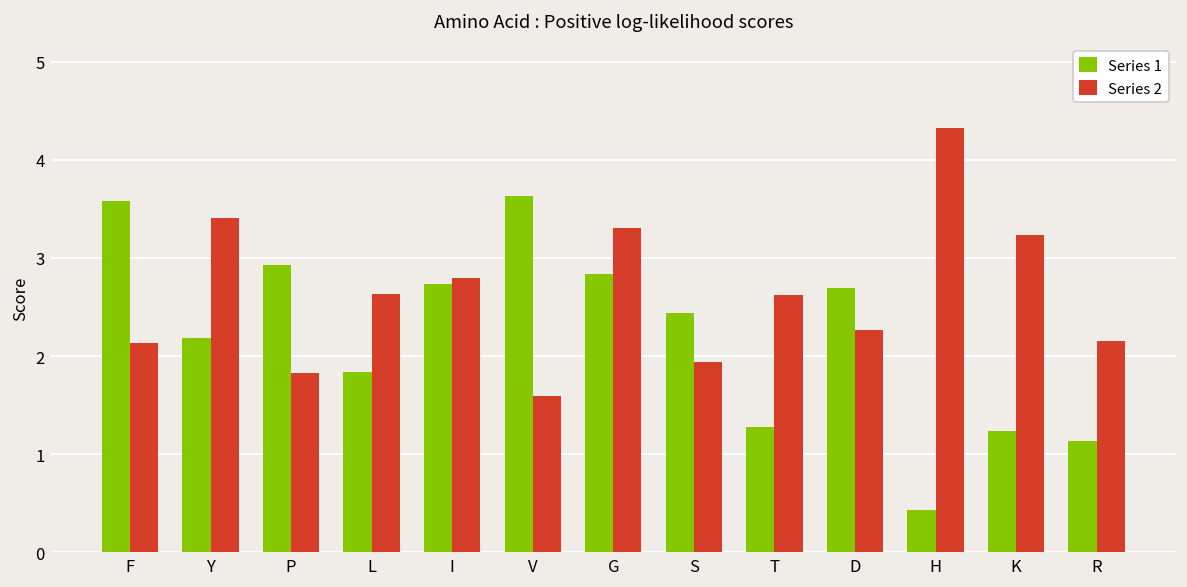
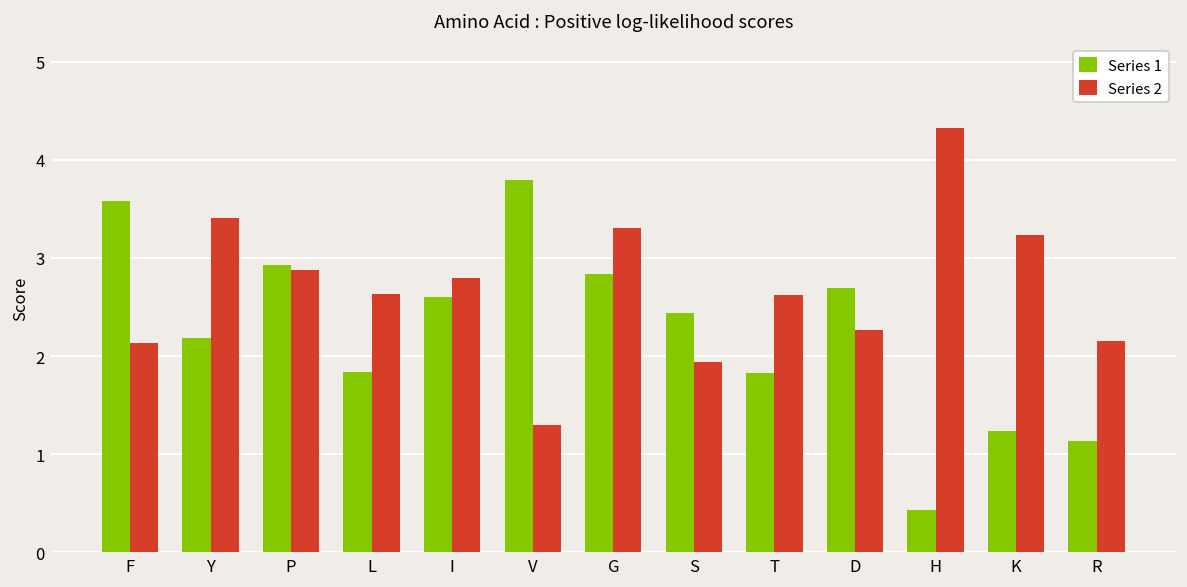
Series 2, P: 1.8 -> 2.9
Series 1, I: 2.7 -> 2.6
Series 1, V: 3.6 -> 3.8
Series 2, V: 1.6 -> 1.3
Series 1, T: 1.3 -> 1.8
